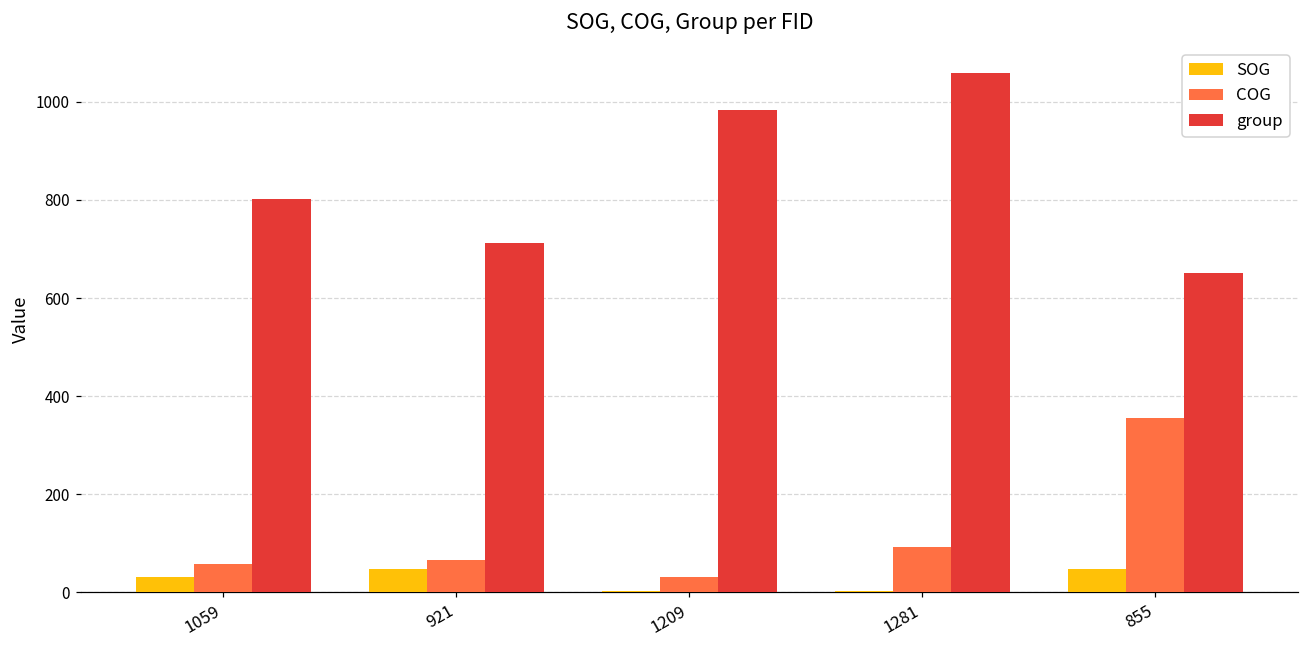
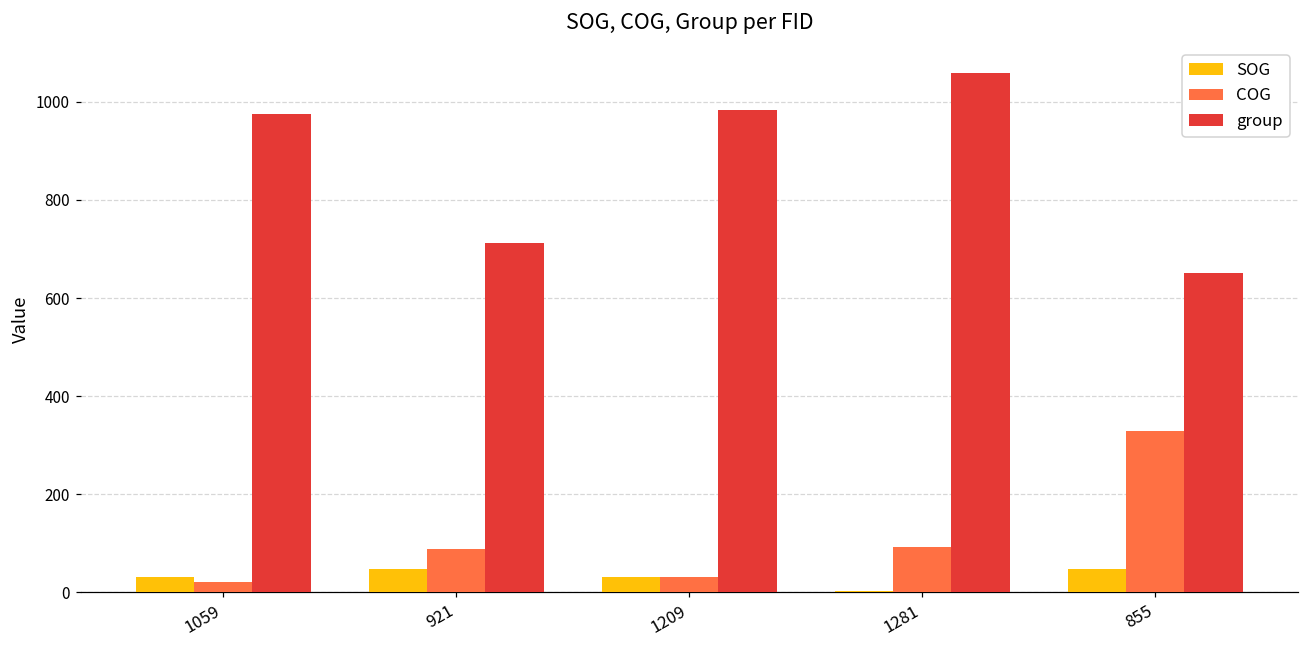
COG, 1059: 60 -> 20
group, 1059: 800 -> 980
COG, 921: 70 -> 90
SOG, 1209: 0 -> 30
COG, 855: 360 -> 330
